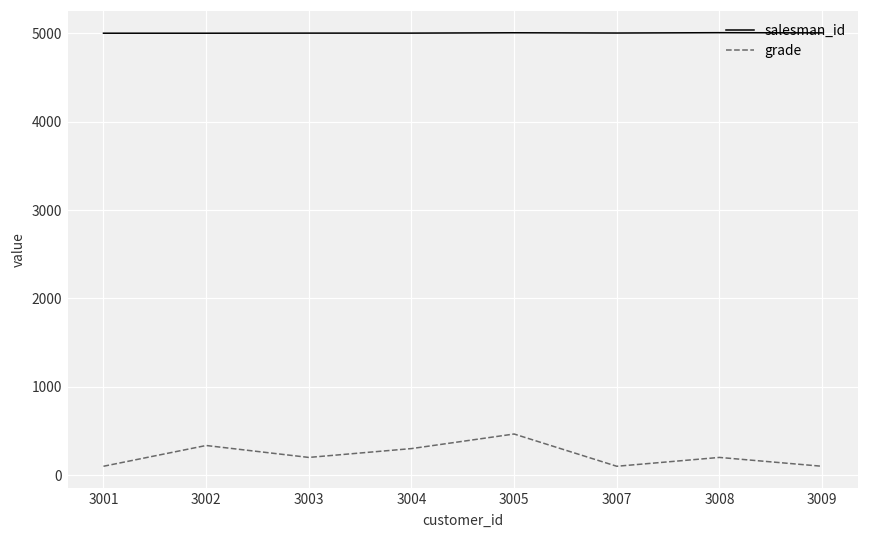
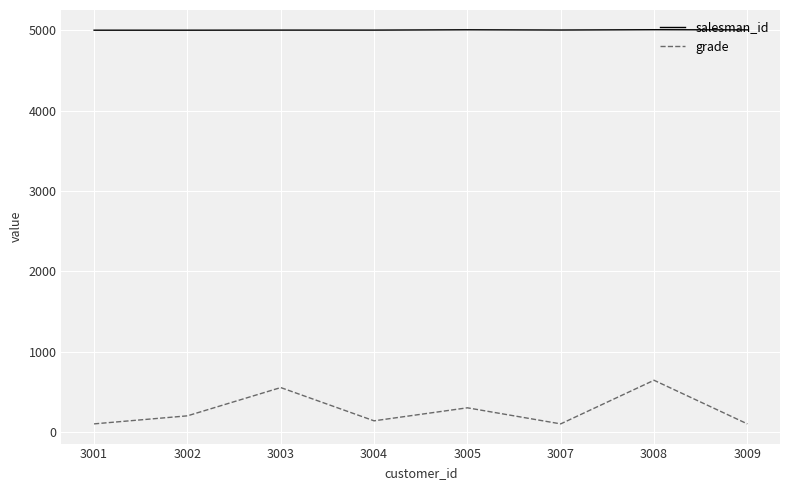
grade, 3002: 300 -> 200
grade, 3003: 200 -> 600
grade, 3004: 300 -> 100
grade, 3005: 500 -> 300
grade, 3008: 200 -> 600
